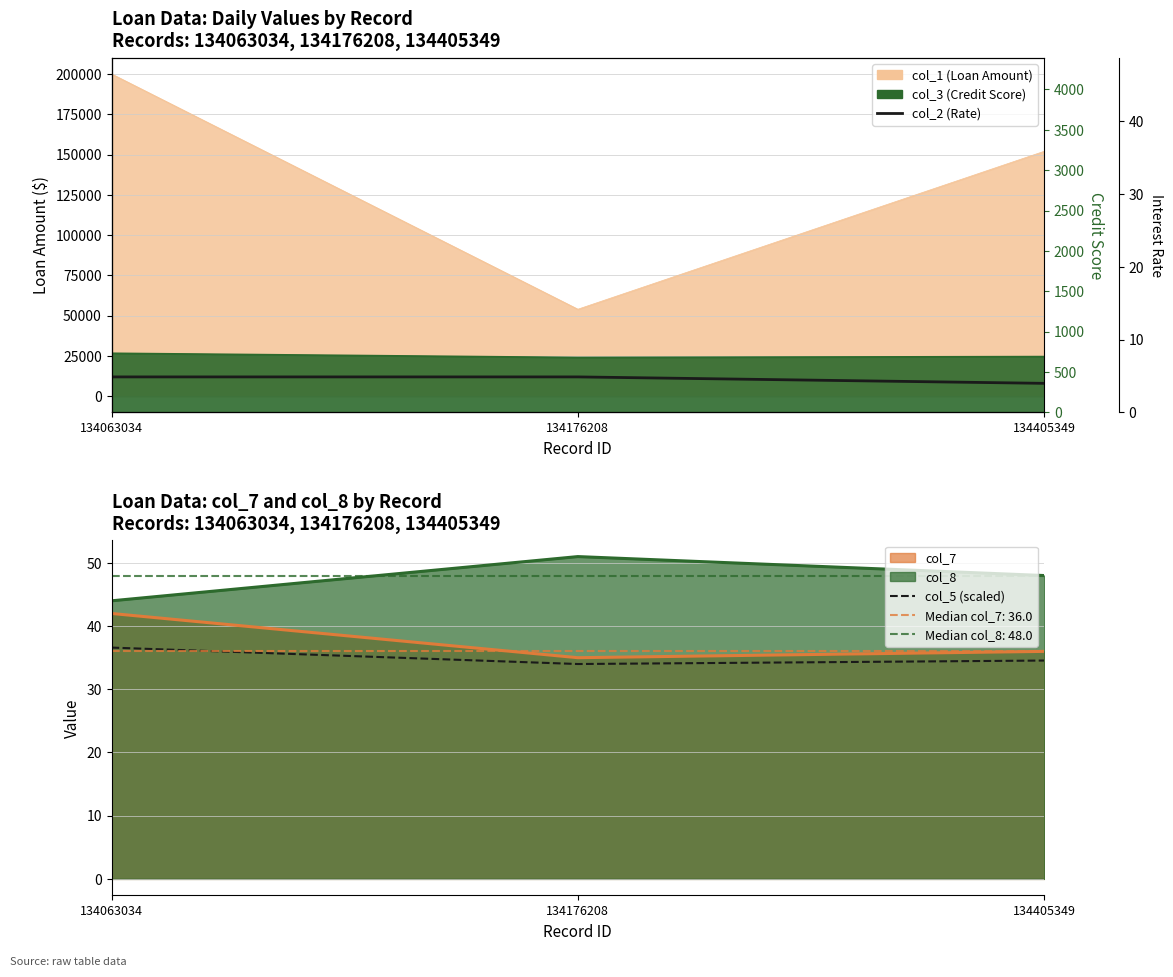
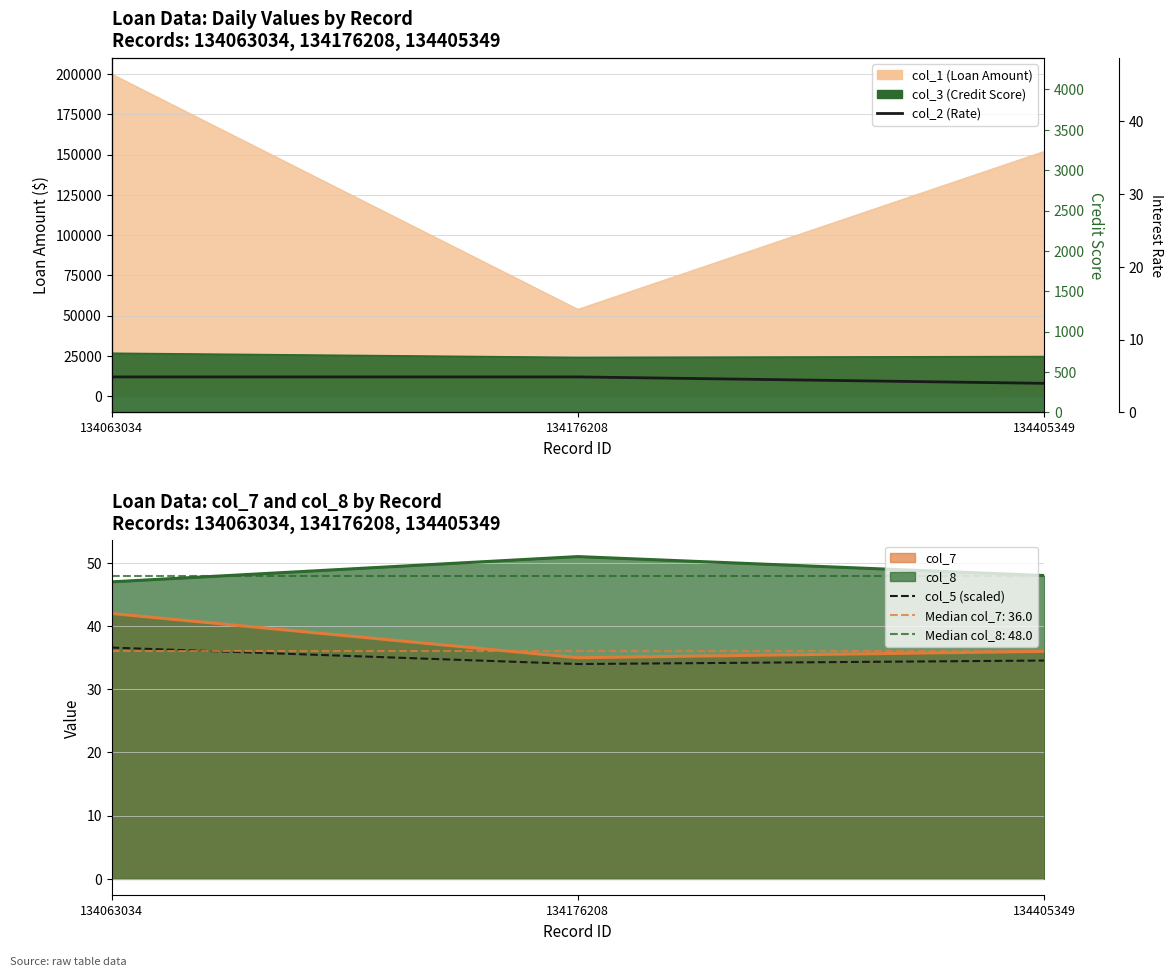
Loan Data: col_7 and col_8 by Record Records: 134063034, 134176208, 134405349, col_8, 134063034: 44 -> 47
